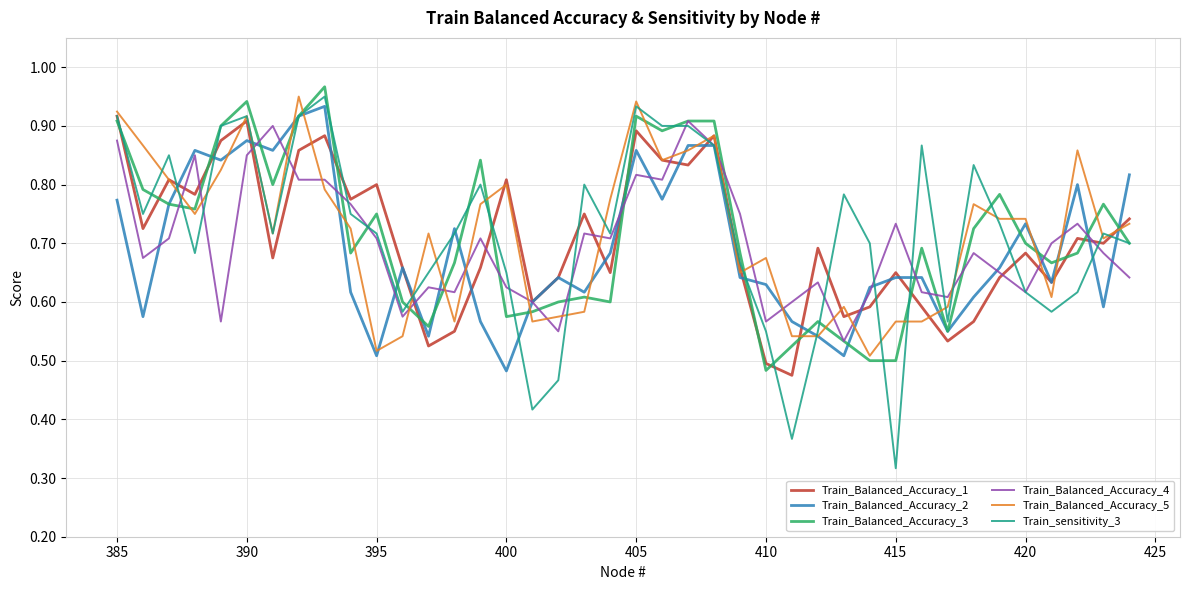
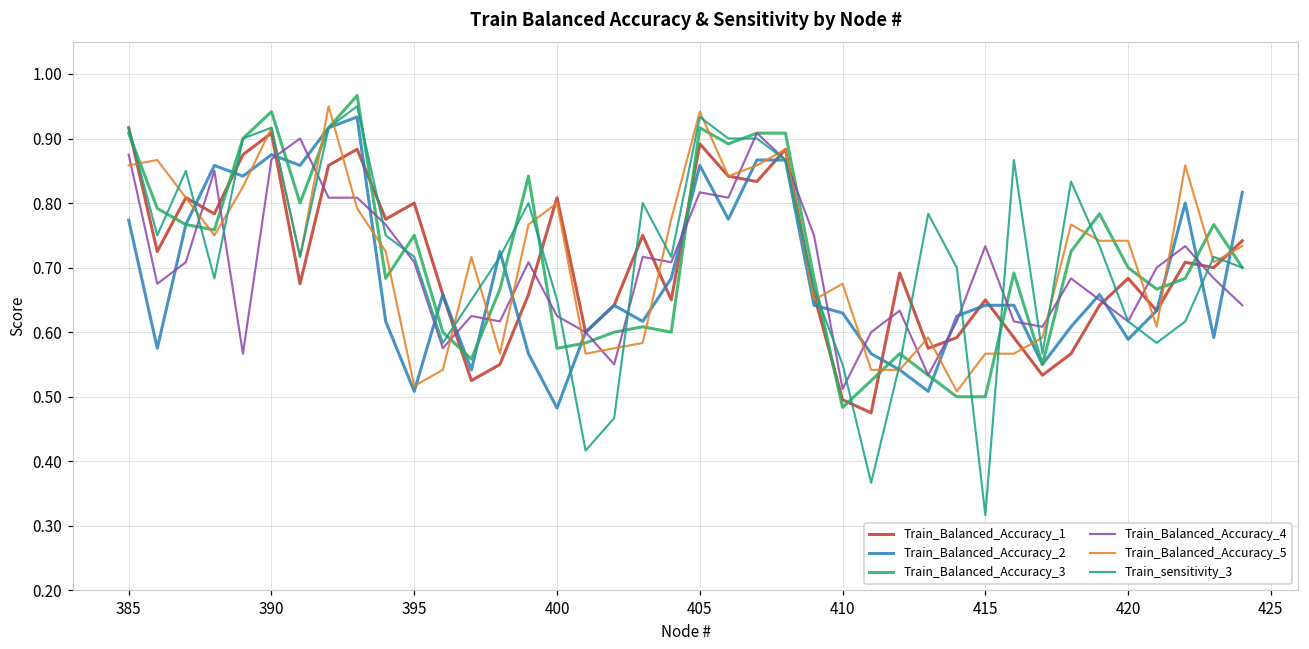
Train_Balanced_Accuracy_5, 385: 0.92 -> 0.86
Train_Balanced_Accuracy_4, 390: 0.85 -> 0.87
Train_Balanced_Accuracy_4, 410: 0.57 -> 0.51
Train_Balanced_Accuracy_2, 420: 0.73 -> 0.59
